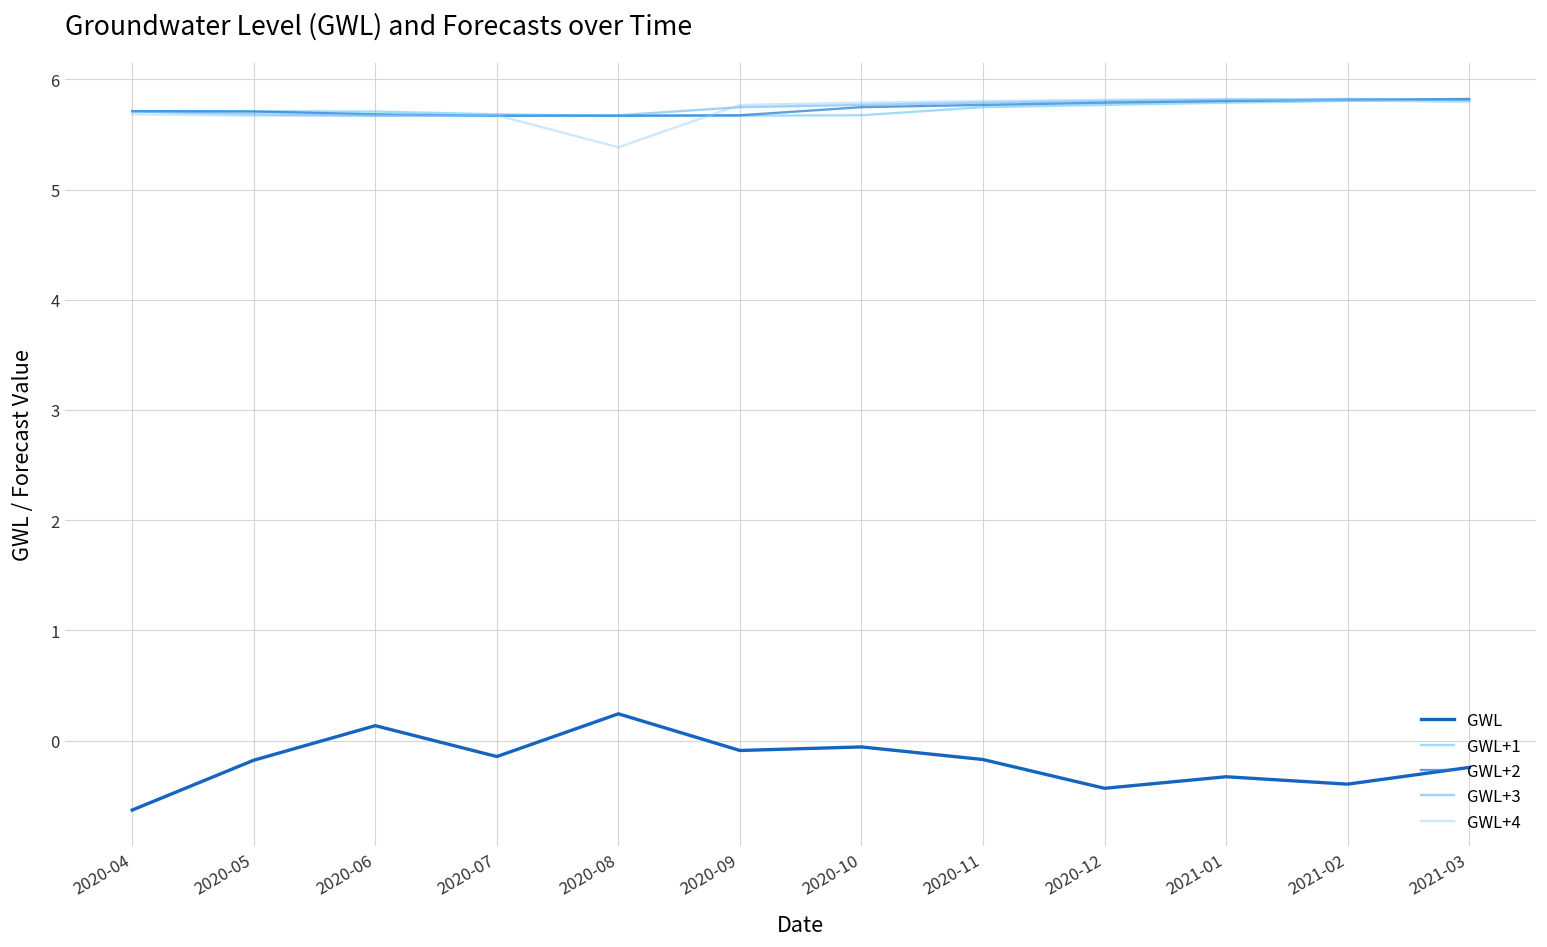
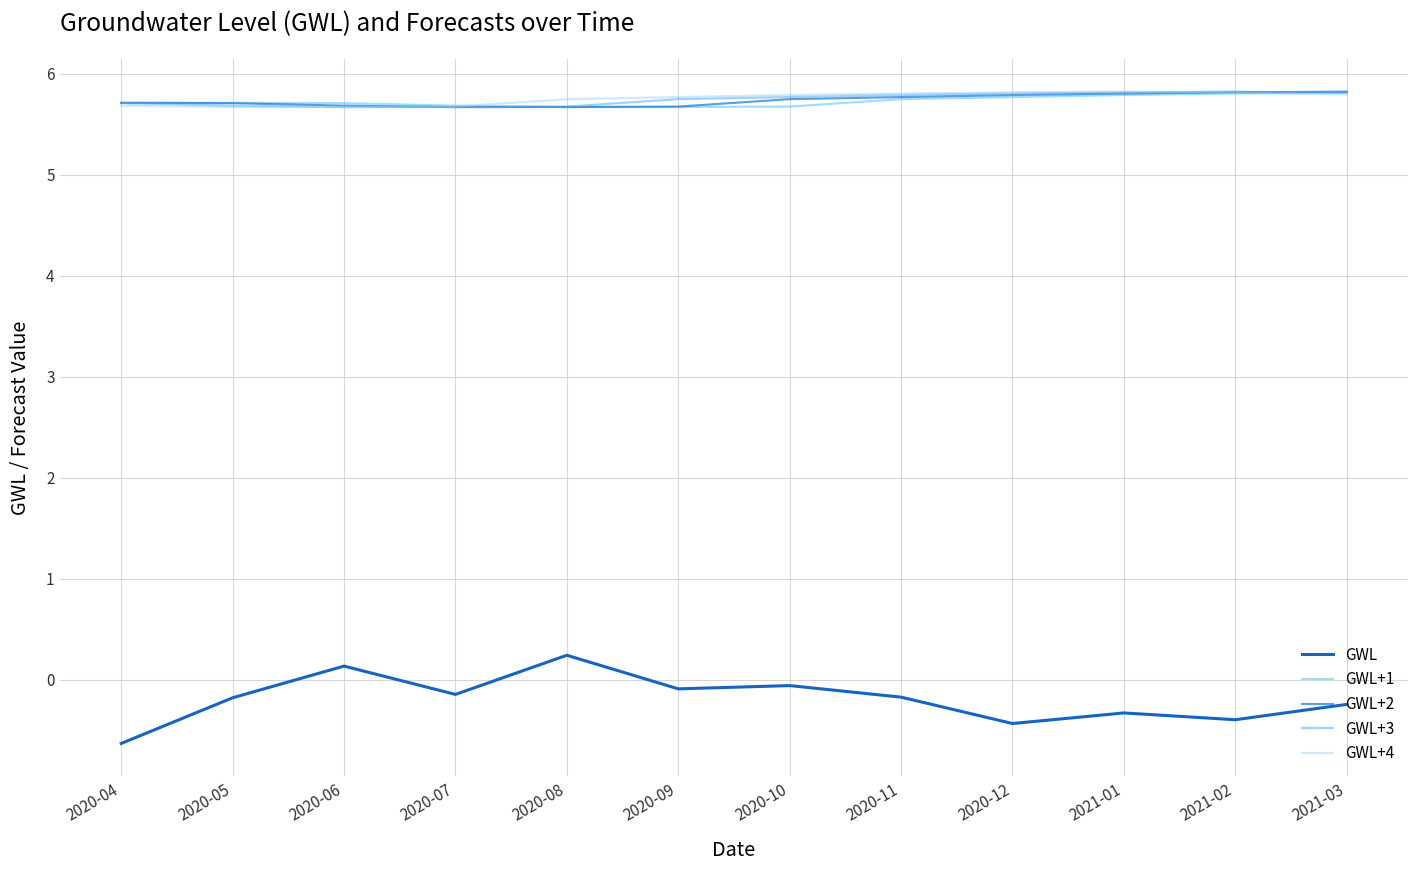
GWL+4, 2020-08: 5.4 -> 5.7
